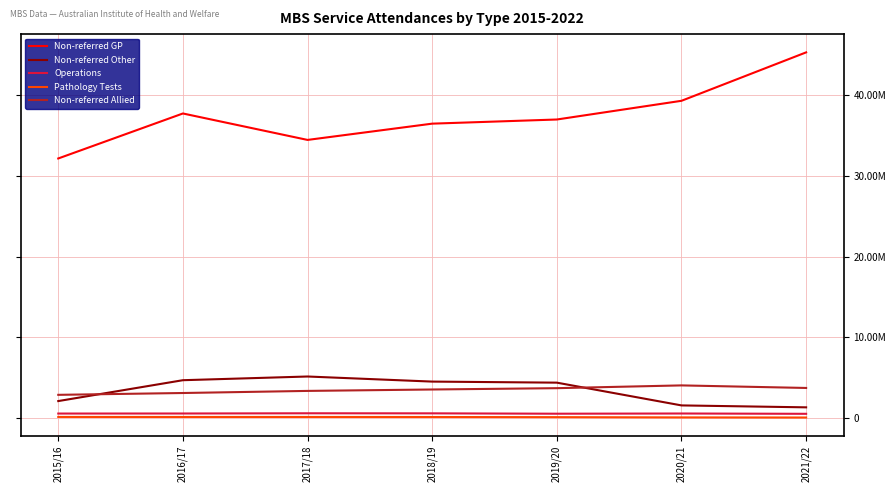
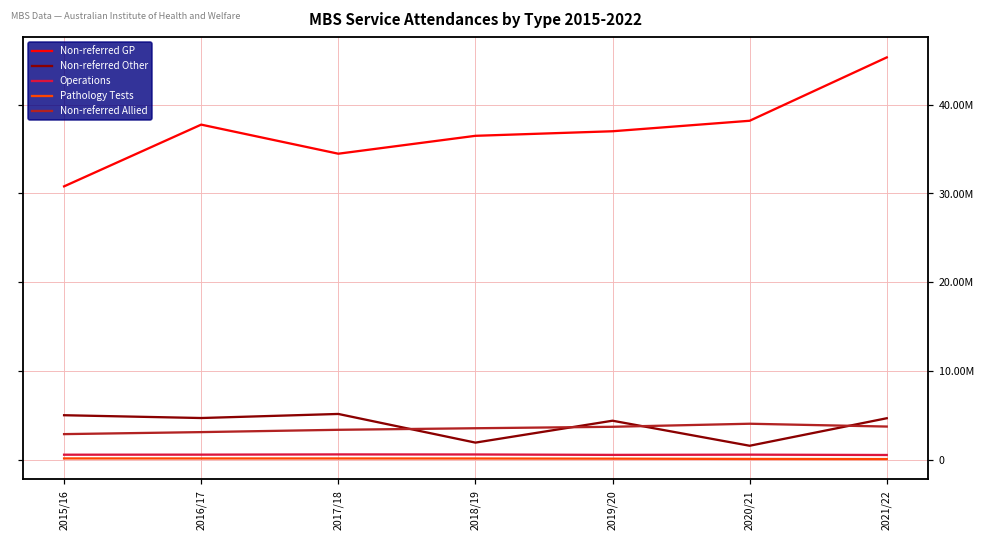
Non-referred GP, 2015/16: 32000000 -> 31000000
Non-referred Other, 2015/16: 2000000 -> 5000000
Non-referred Other, 2018/19: 5000000 -> 2000000
Non-referred GP, 2020/21: 39000000 -> 38000000
Non-referred Other, 2021/22: 1000000 -> 5000000
